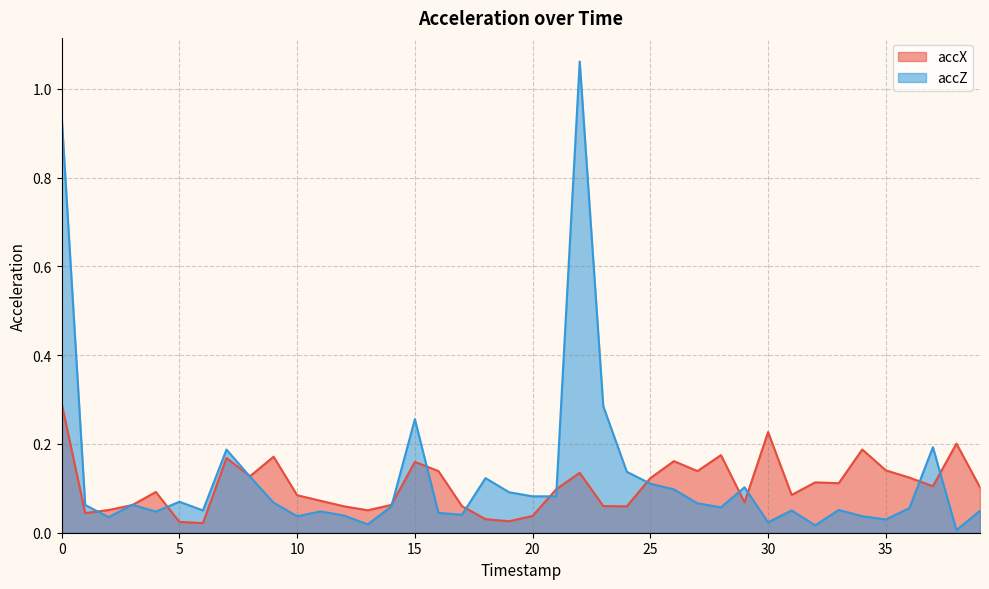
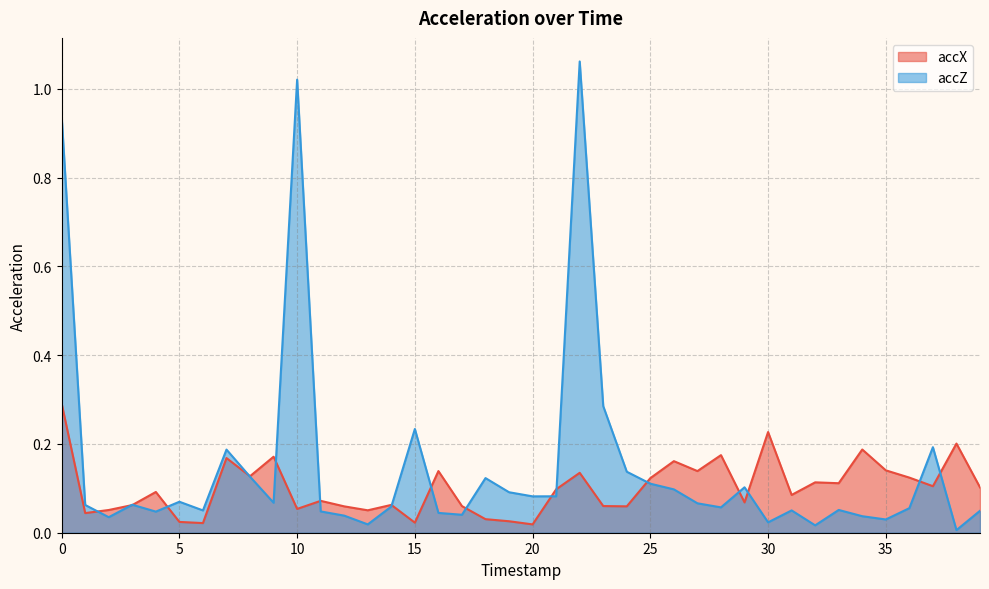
accX, 10: 0.08 -> 0.05
accZ, 10: 0.04 -> 1.02
accX, 15: 0.16 -> 0.02
accZ, 15: 0.26 -> 0.23
accX, 20: 0.04 -> 0.02
